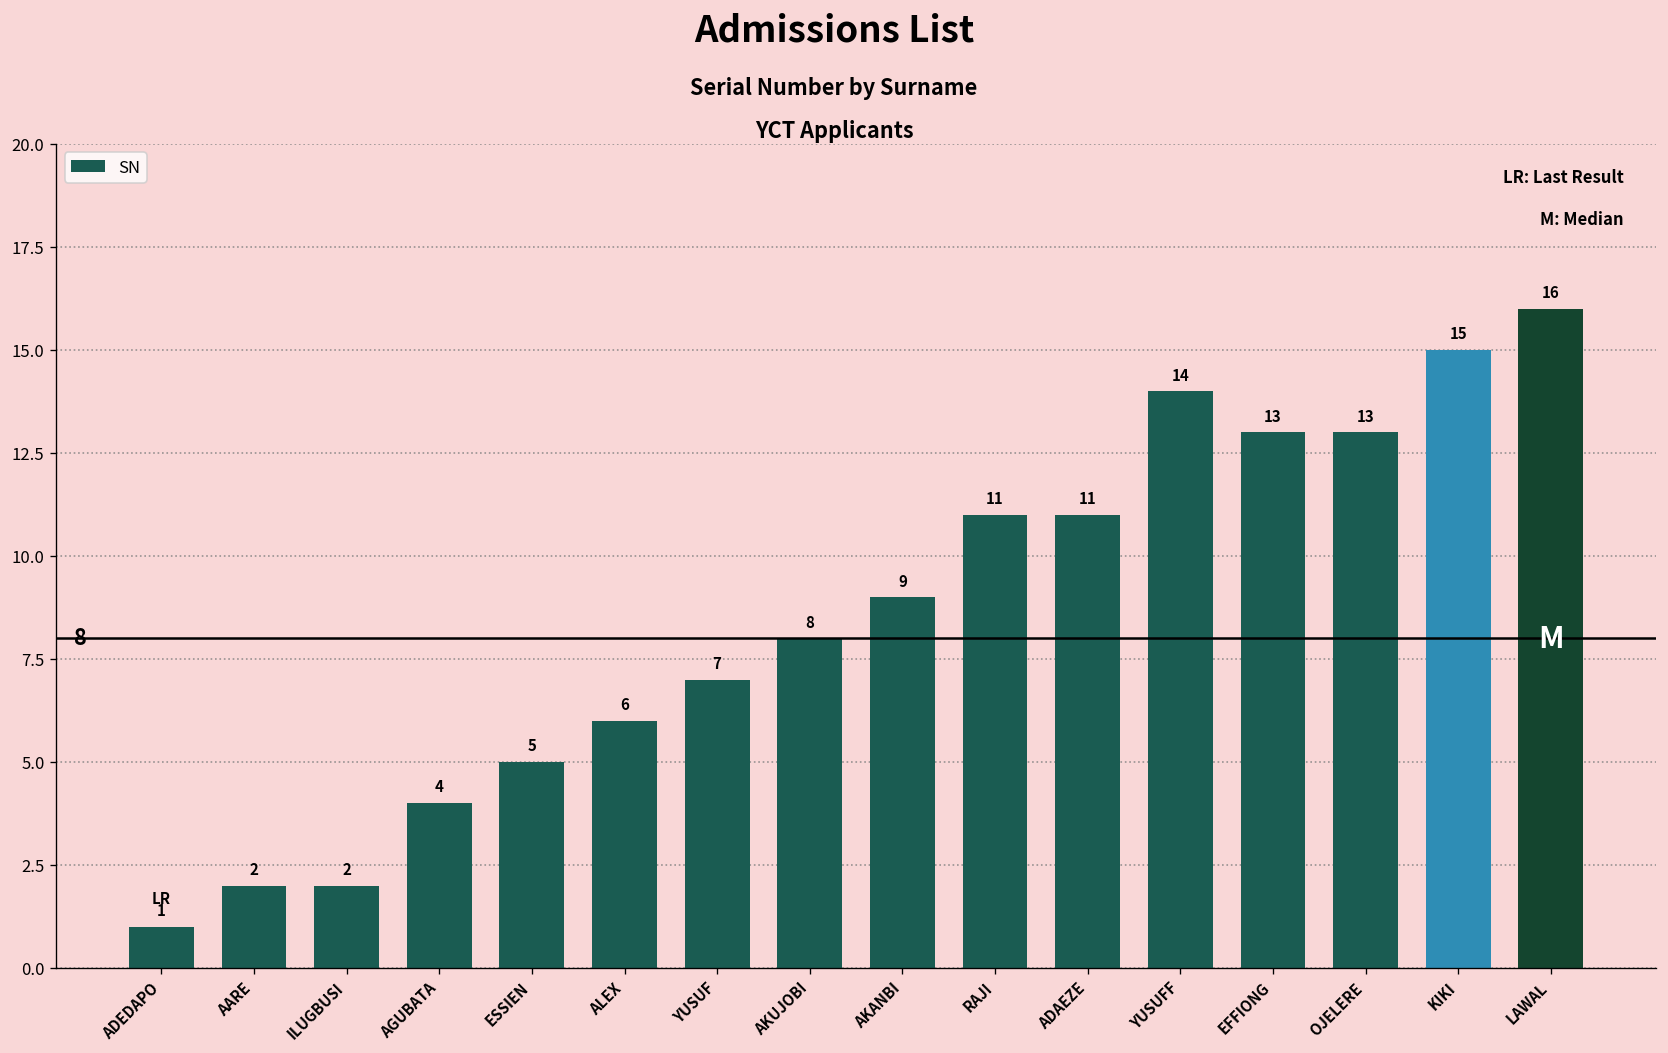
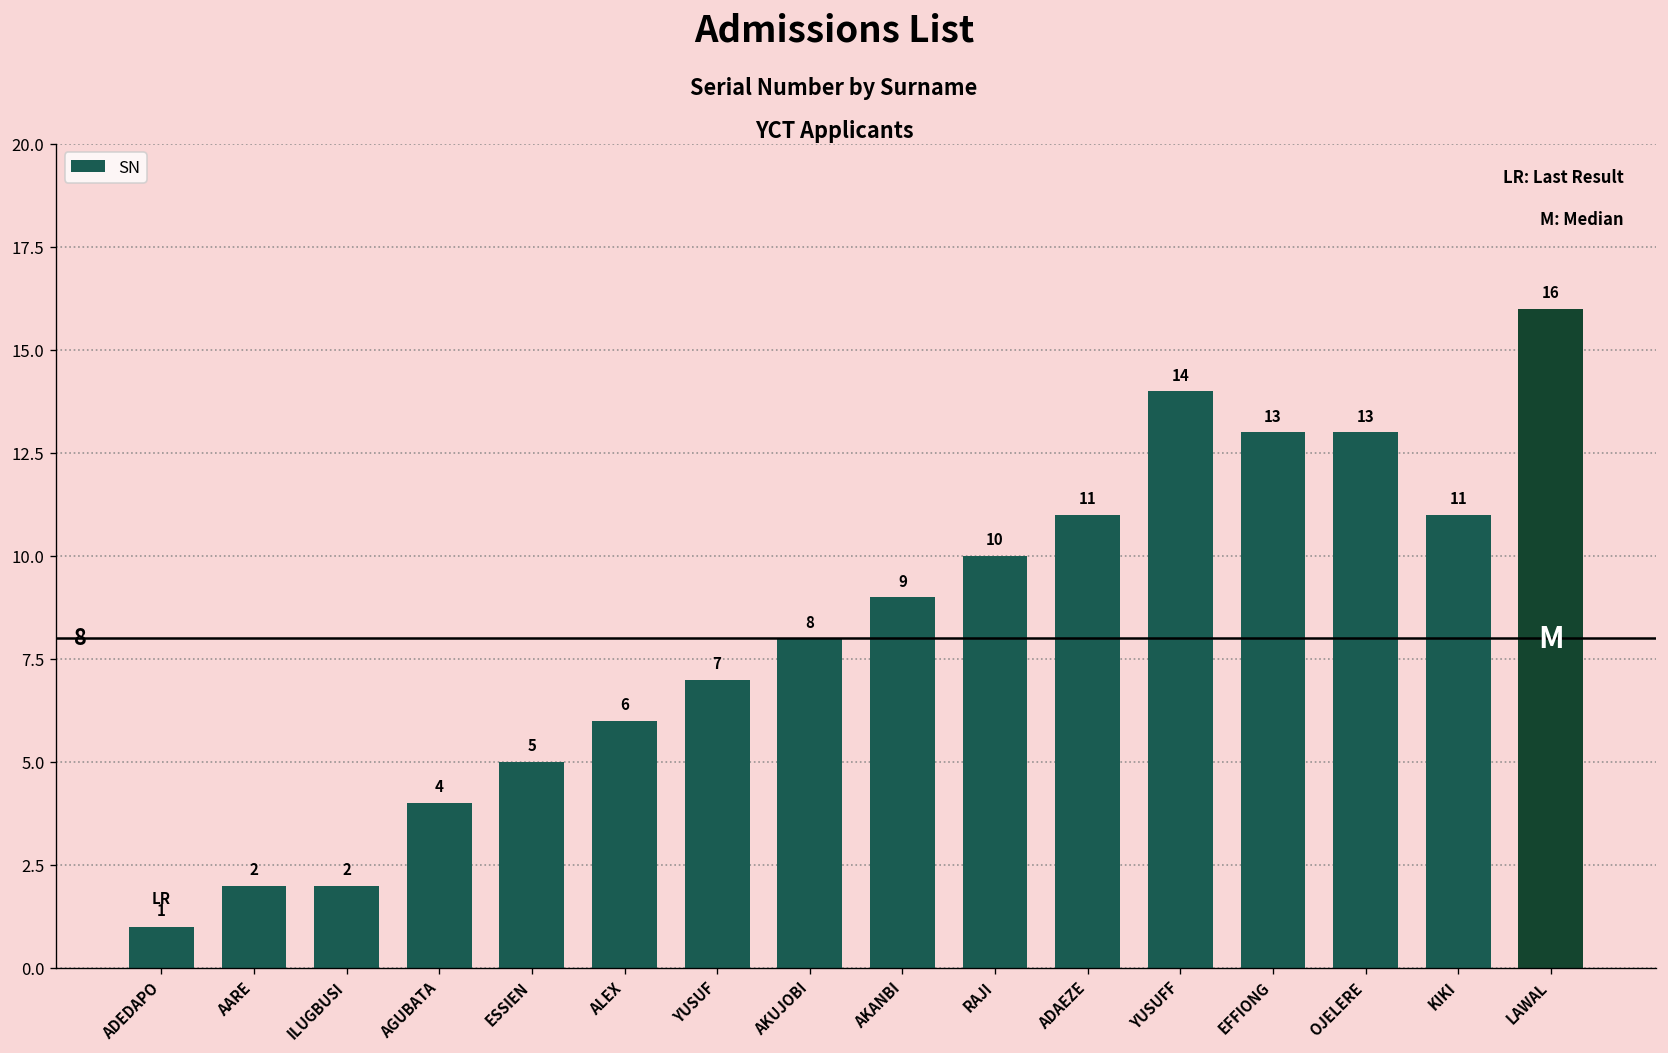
RAJI: 11 -> 10
KIKI: 15 -> 11
